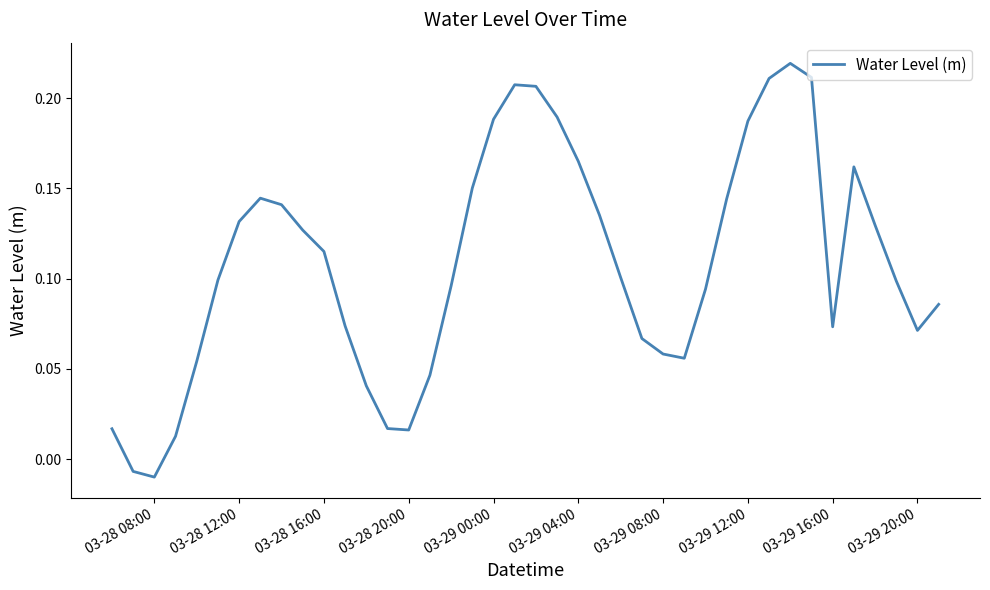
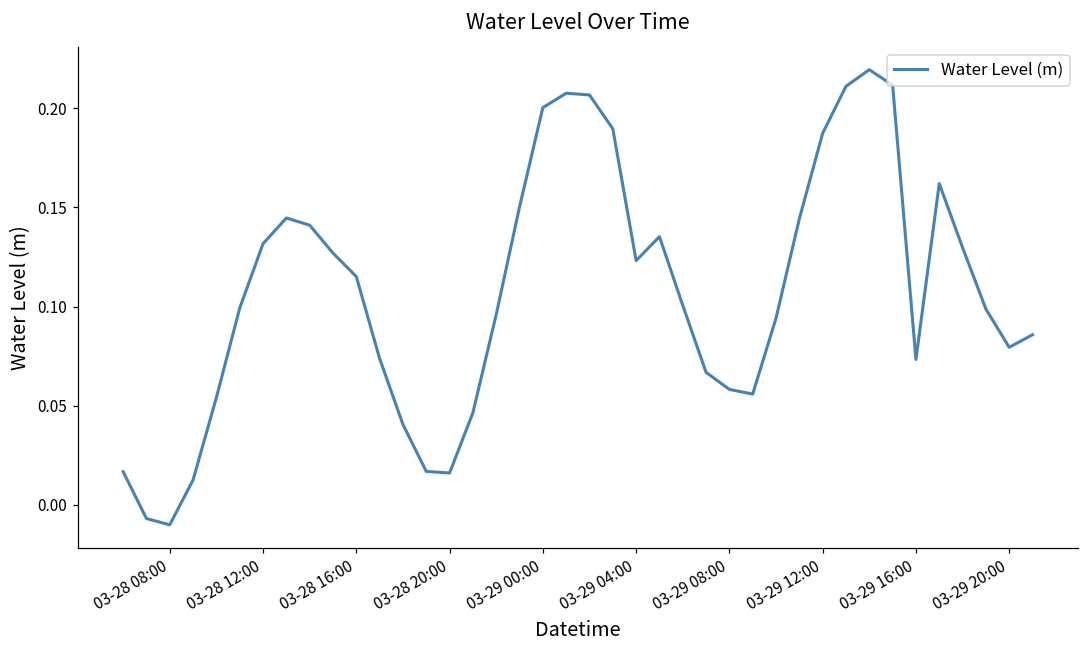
03-29 00:00: 0.188 -> 0.200
03-29 04:00: 0.165 -> 0.123
03-29 20:00: 0.071 -> 0.079
